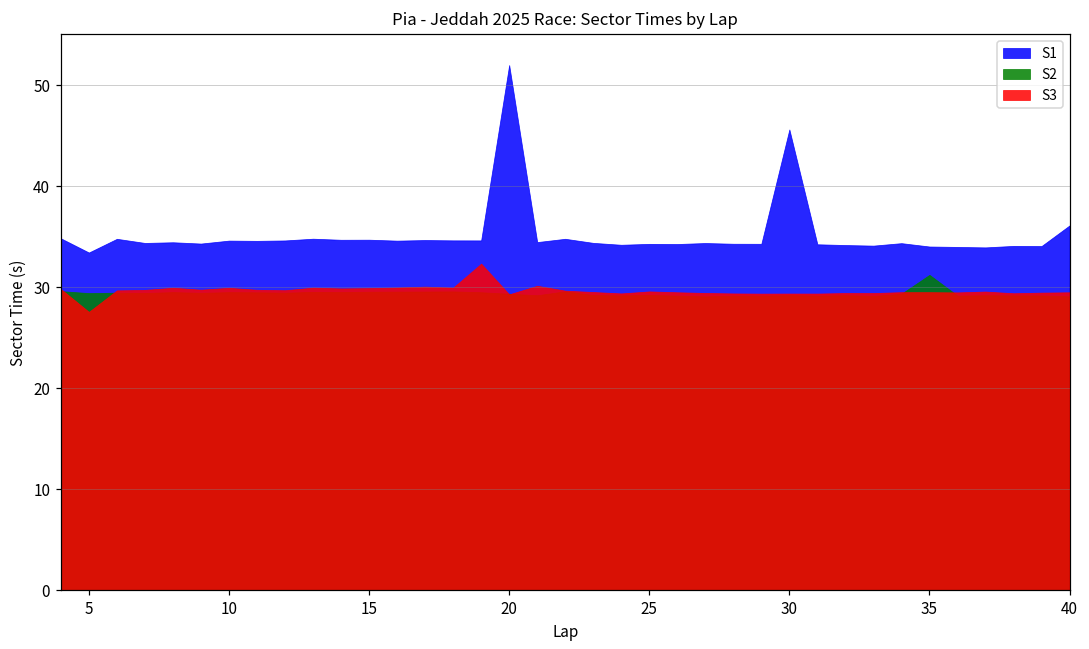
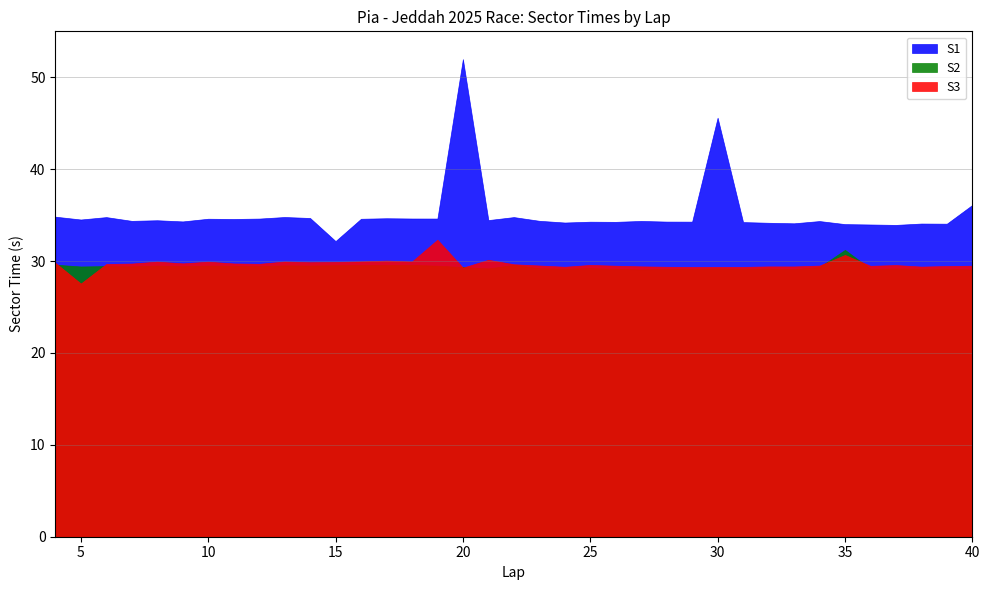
S1, 5: 33 -> 35
S1, 15: 35 -> 32
S3, 35: 30 -> 31
